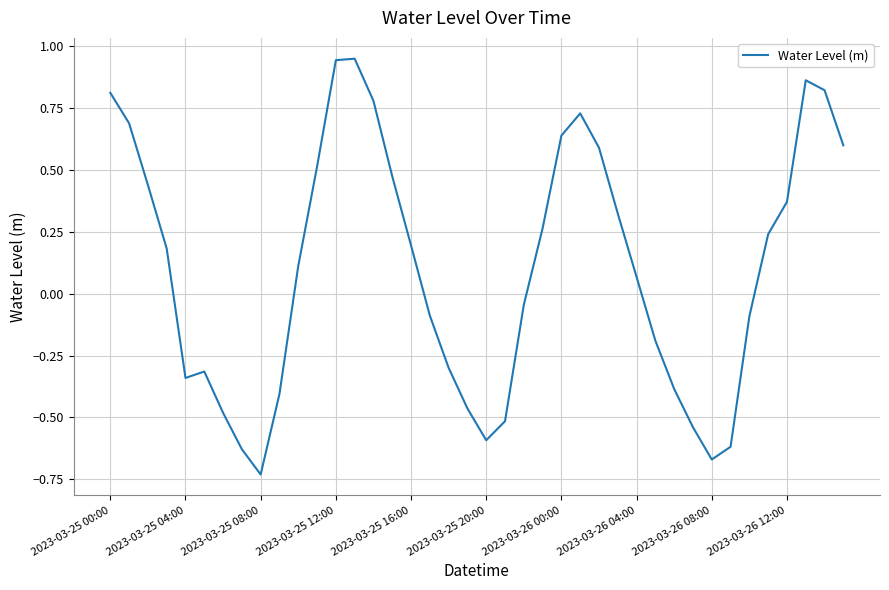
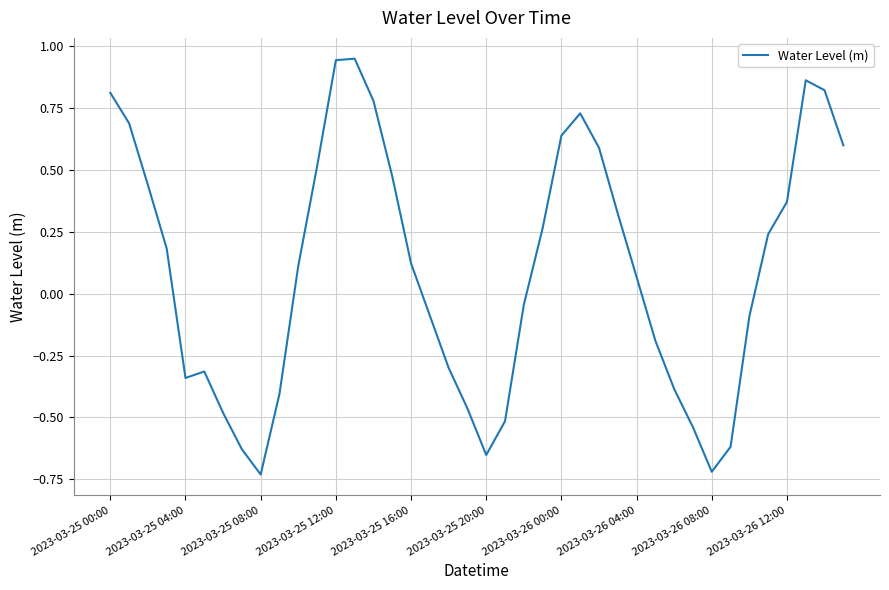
2023-03-25 16:00: 0.20 -> 0.12
2023-03-25 20:00: -0.59 -> -0.65
2023-03-26 08:00: -0.67 -> -0.72
